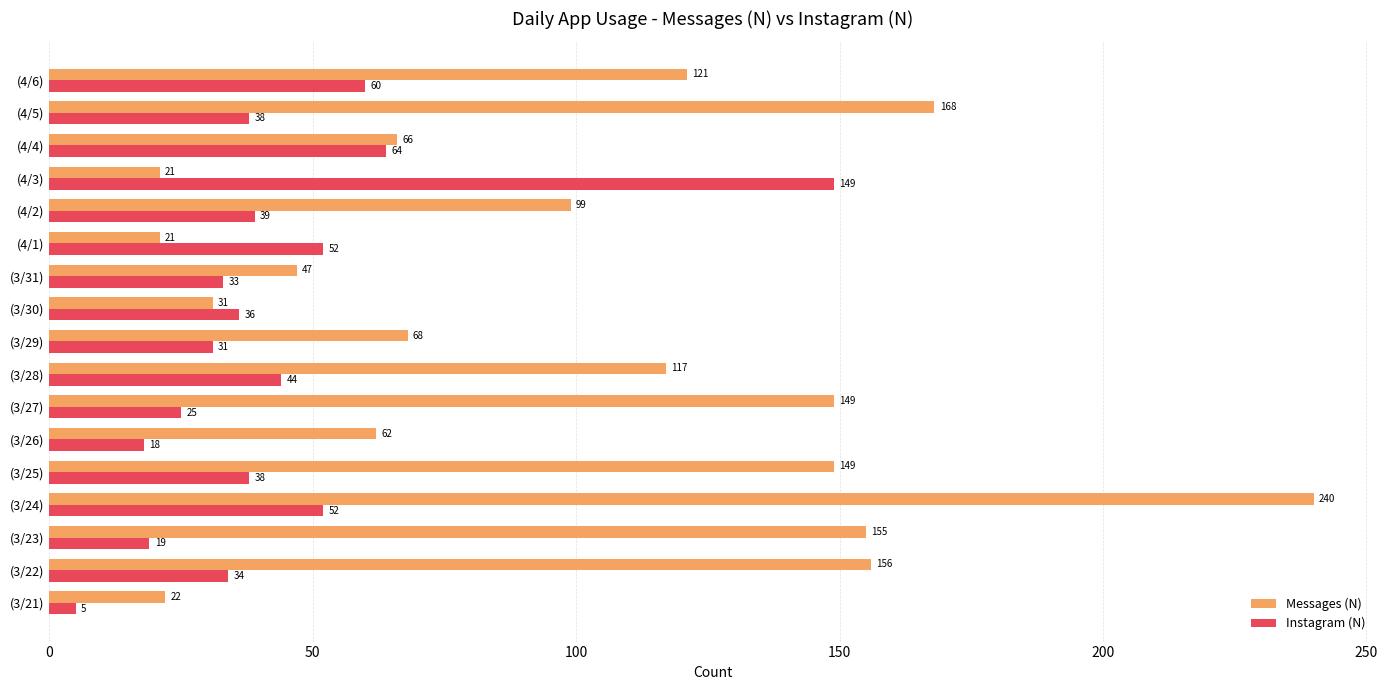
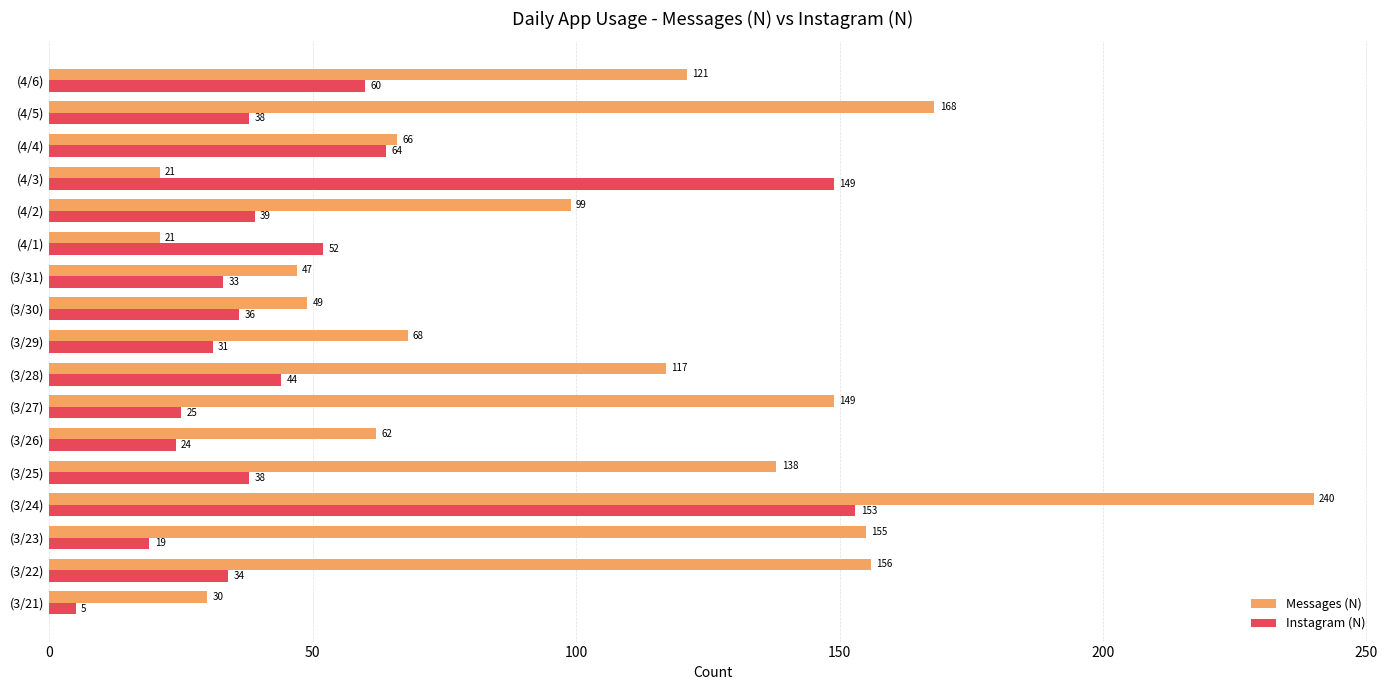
Messages (N), (3/30): 31 -> 49
Instagram (N), (3/26): 18 -> 24
Messages (N), (3/25): 149 -> 138
Instagram (N), (3/24): 52 -> 153
Messages (N), (3/21): 22 -> 30
